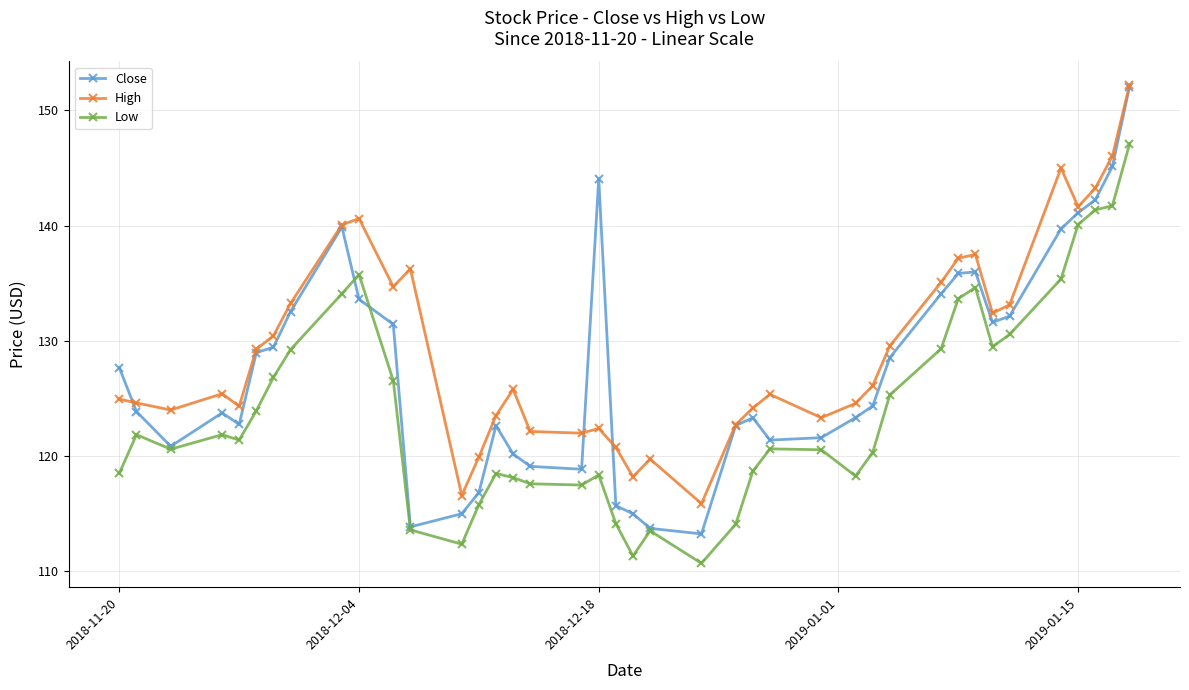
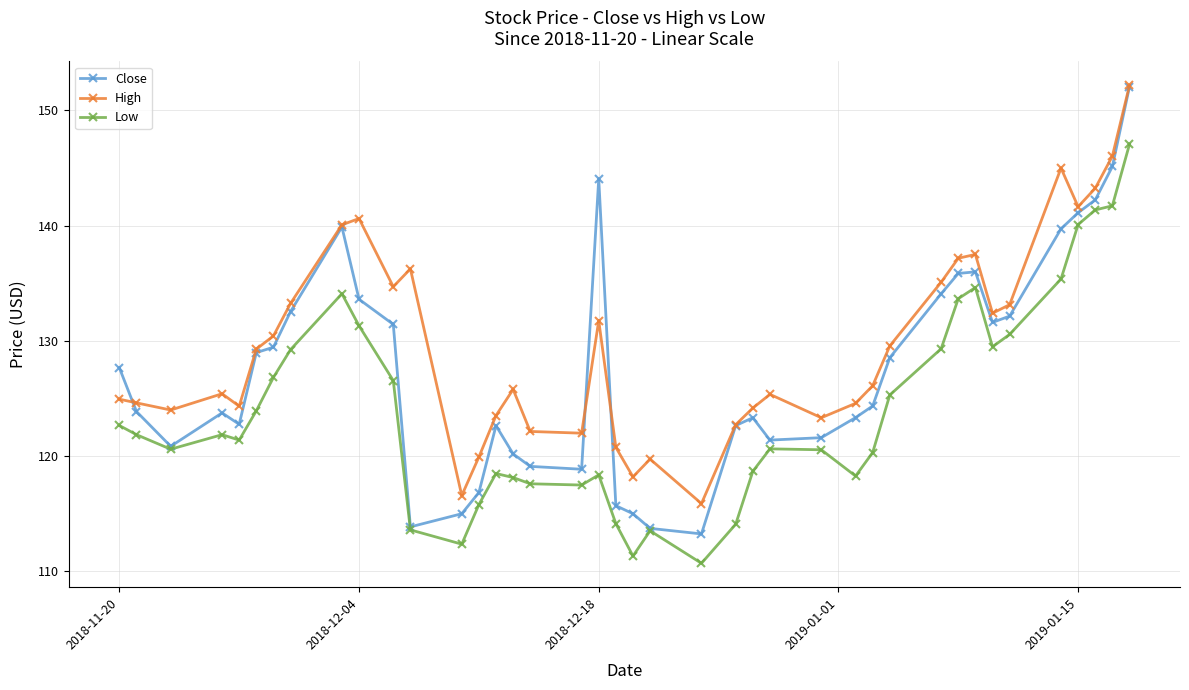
Low, 2018-11-20: 118.5 -> 122.7
Low, 2018-12-04: 135.8 -> 131.3
High, 2018-12-18: 122.4 -> 131.8
